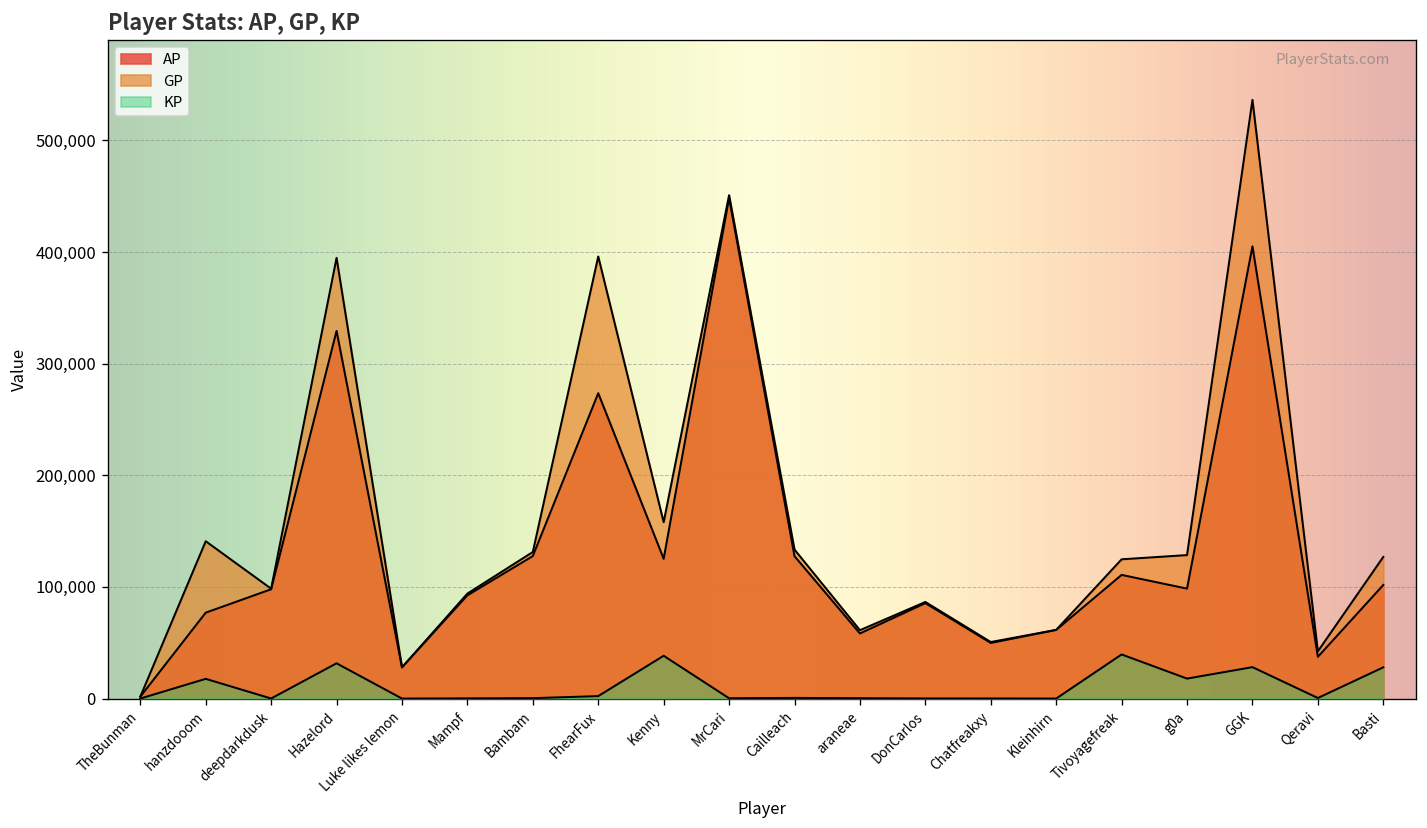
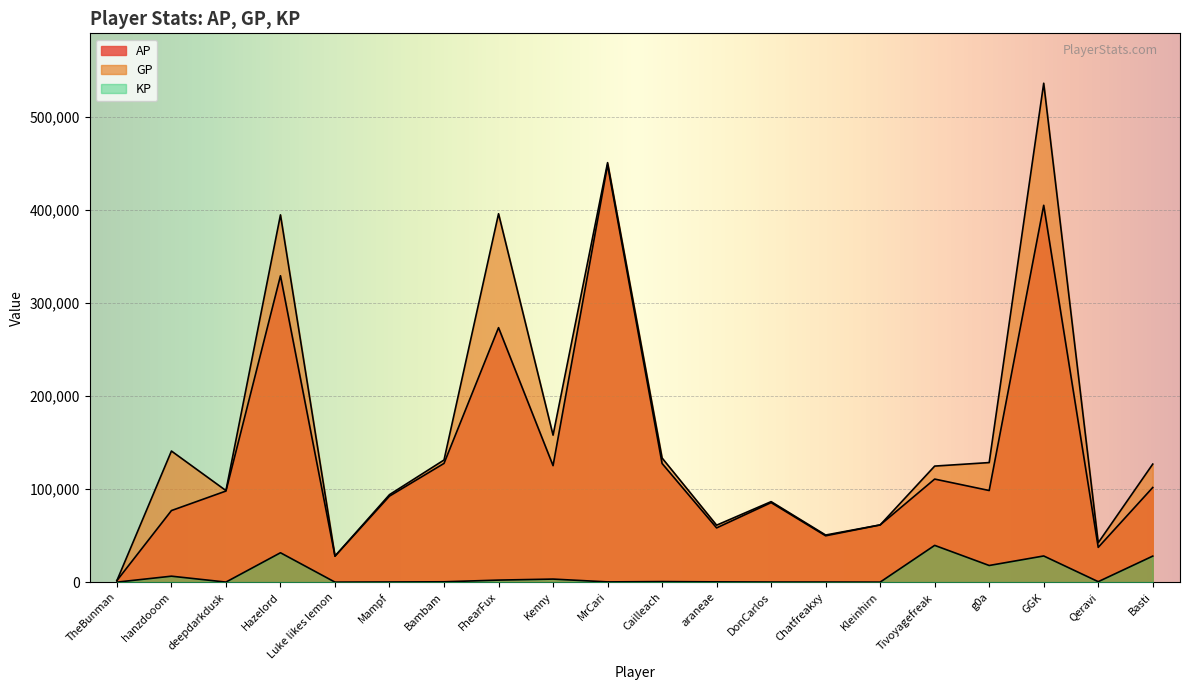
KP, hanzdooom: 20,000 -> 10,000
KP, Kenny: 40,000 -> 0
